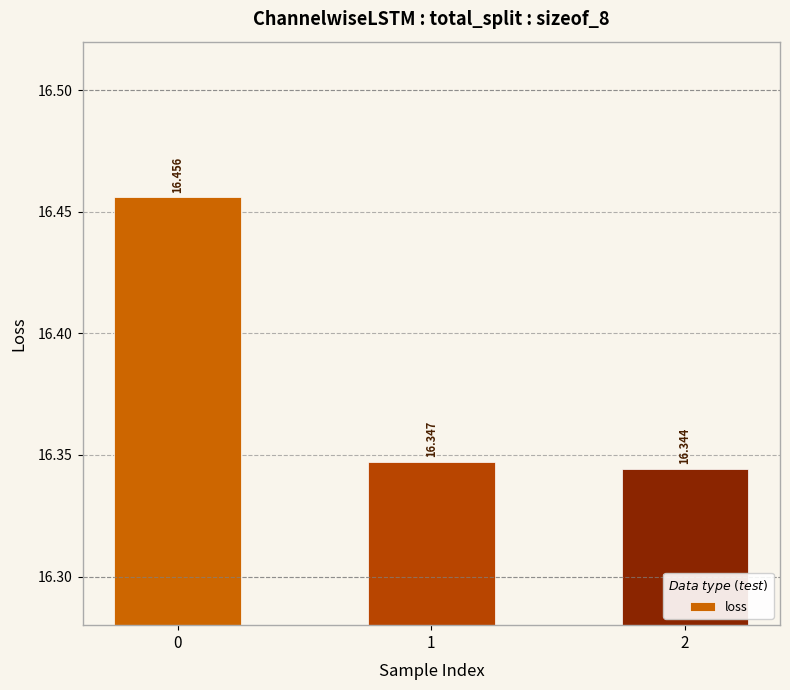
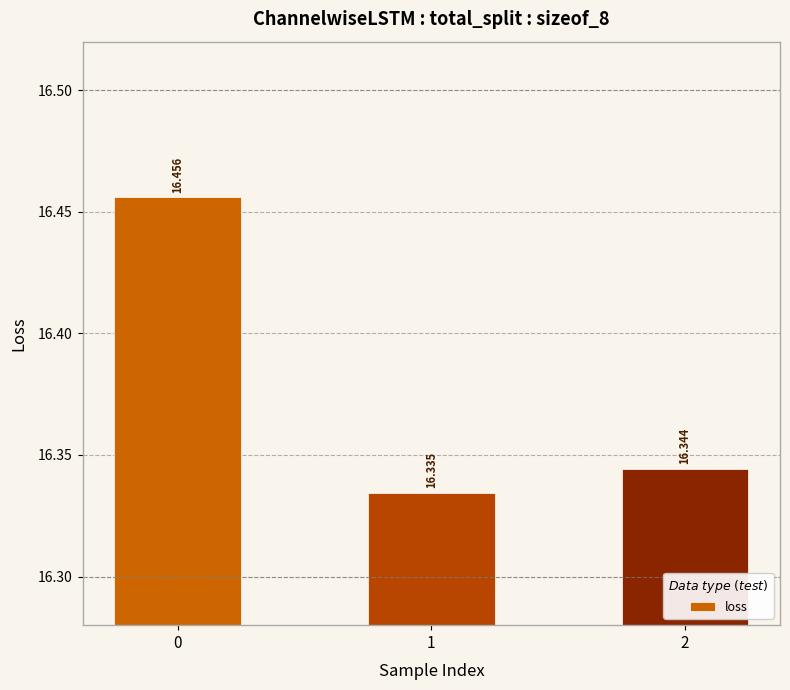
1: 16.347 -> 16.335
